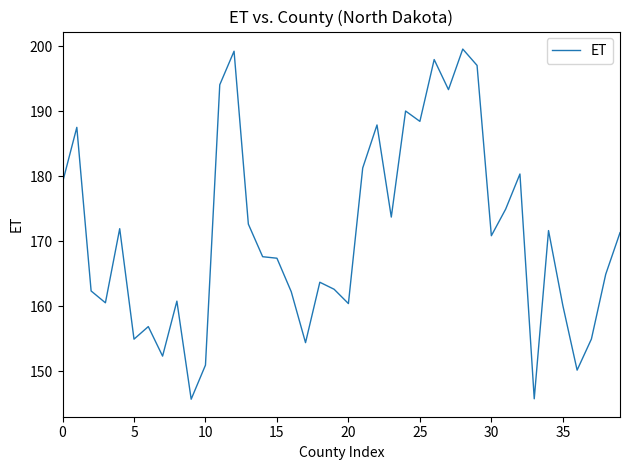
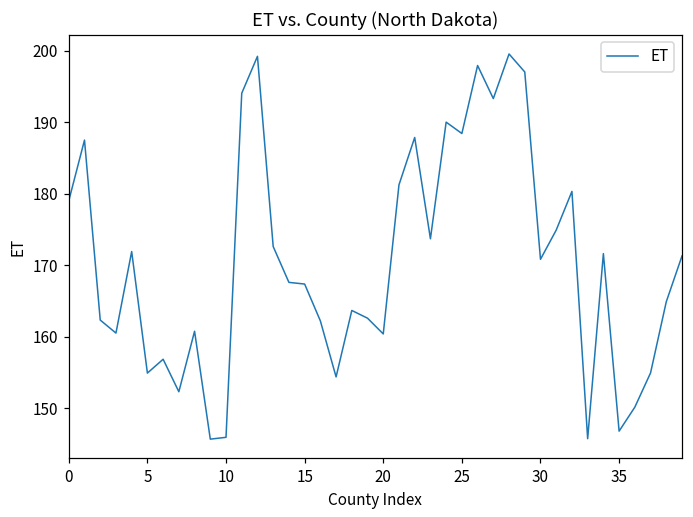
10: 151 -> 146
35: 160 -> 147
